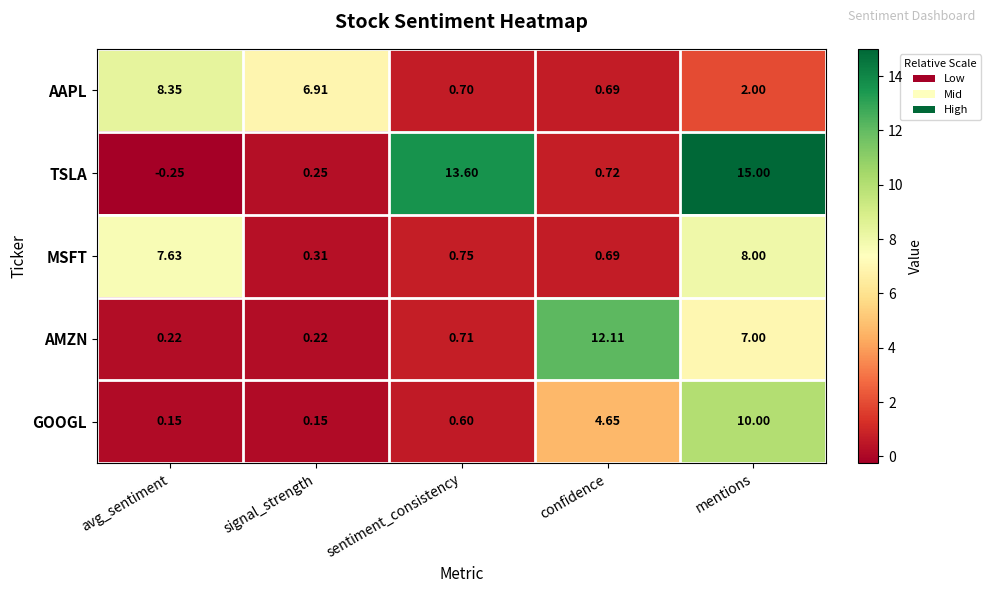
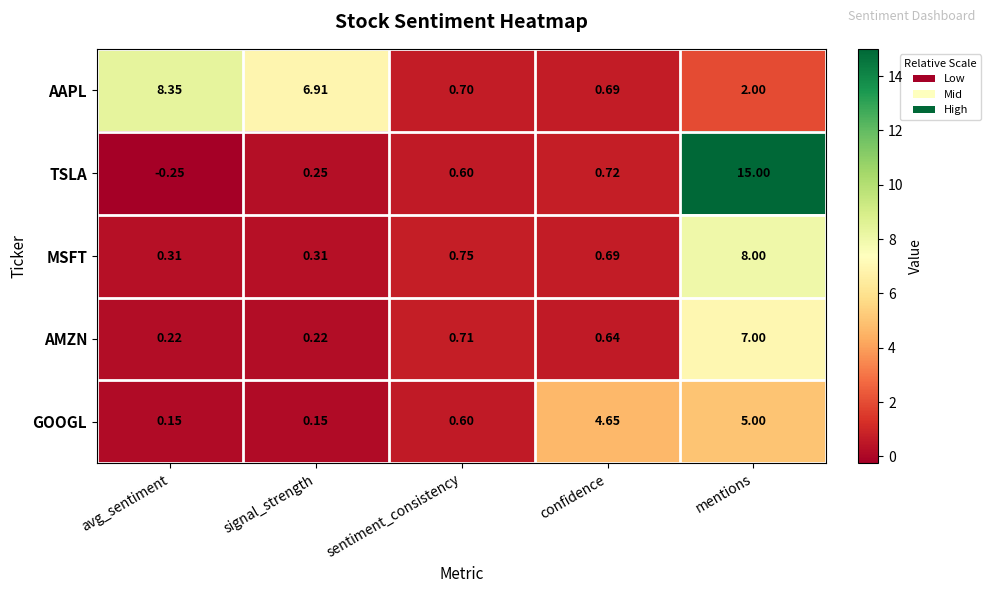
TSLA, sentiment_consistency: 13.60 -> 0.60
MSFT, avg_sentiment: 7.63 -> 0.31
AMZN, confidence: 12.11 -> 0.64
GOOGL, mentions: 10.00 -> 5.00
